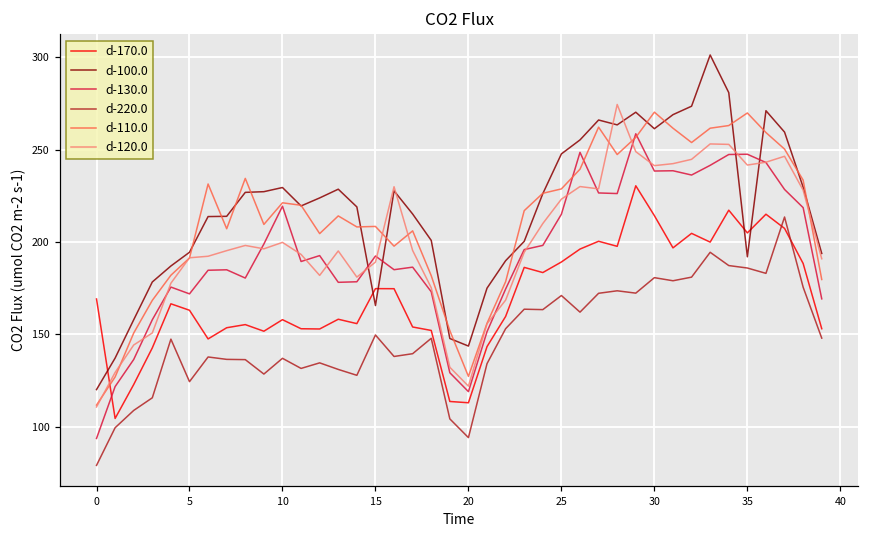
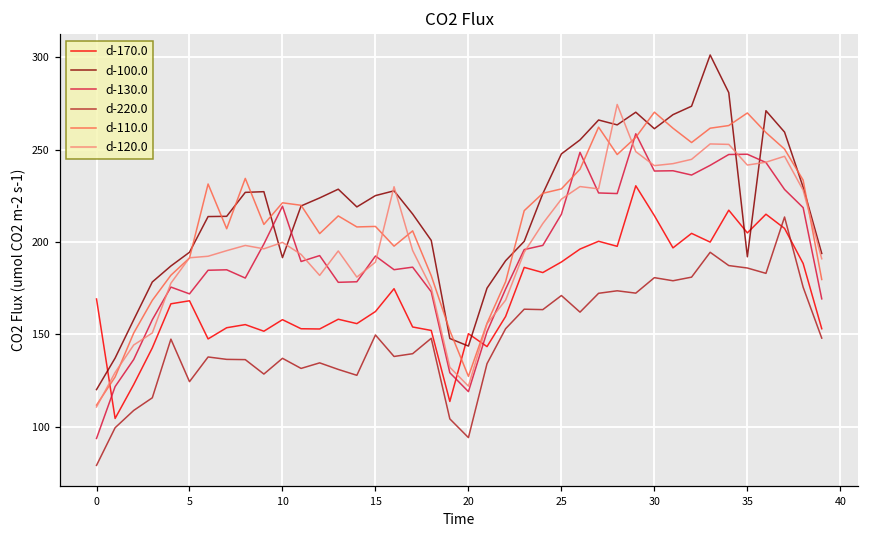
d-170.0, 5: 163 -> 168
d-100.0, 10: 229 -> 192
d-170.0, 15: 175 -> 162
d-100.0, 15: 166 -> 225
d-170.0, 20: 113 -> 150
